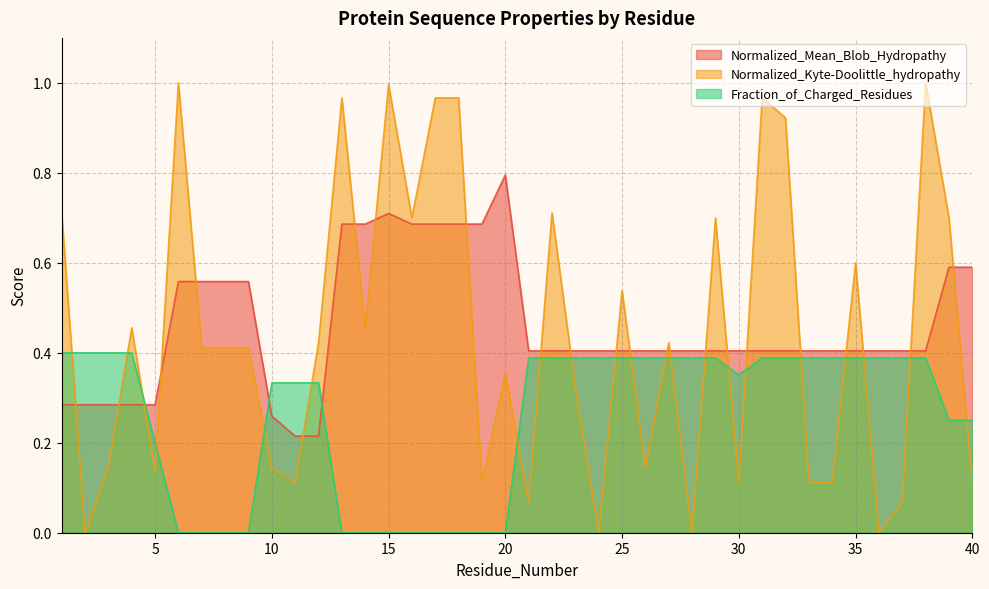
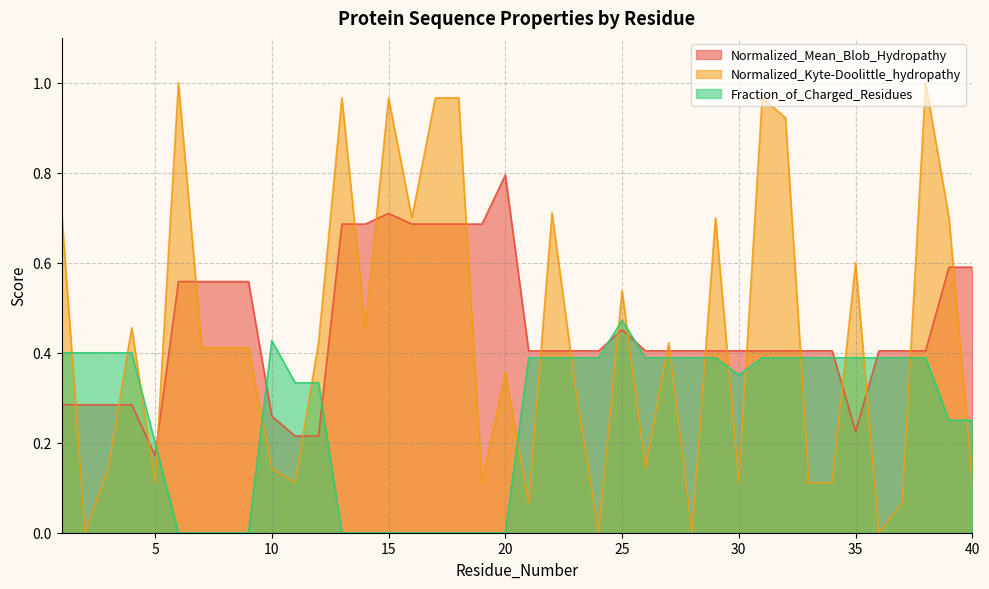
Normalized_Mean_Blob_Hydropathy, 5: 0.28 -> 0.17
Normalized_Kyte-Doolittle_hydropathy, 5: 0.14 -> 0.11
Fraction_of_Charged_Residues, 10: 0.33 -> 0.43
Normalized_Kyte-Doolittle_hydropathy, 15: 1.00 -> 0.97
Normalized_Mean_Blob_Hydropathy, 25: 0.40 -> 0.45
Fraction_of_Charged_Residues, 25: 0.39 -> 0.47
Normalized_Mean_Blob_Hydropathy, 35: 0.40 -> 0.23
